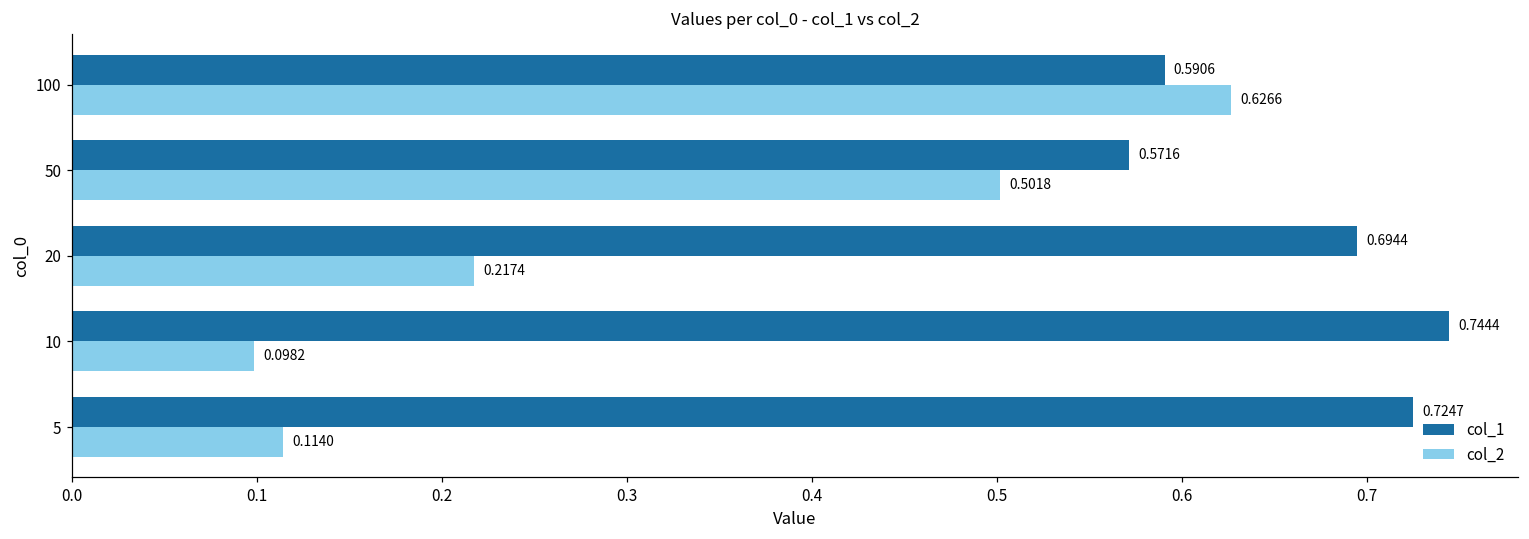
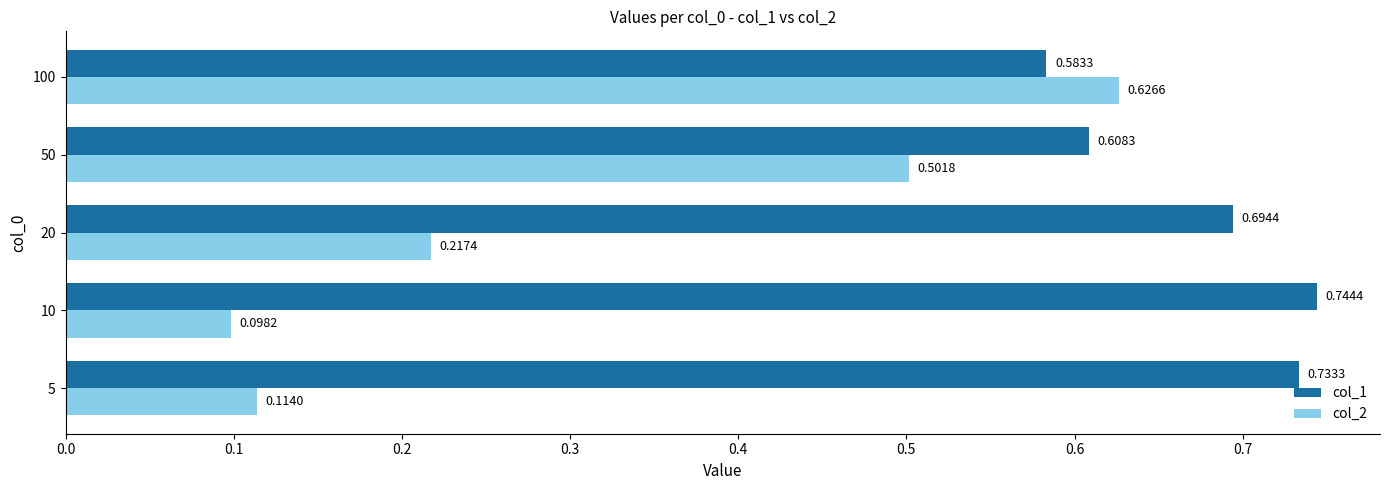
col_1, 100: 0.5906 -> 0.5833
col_1, 50: 0.5716 -> 0.6083
col_1, 5: 0.7247 -> 0.7333
